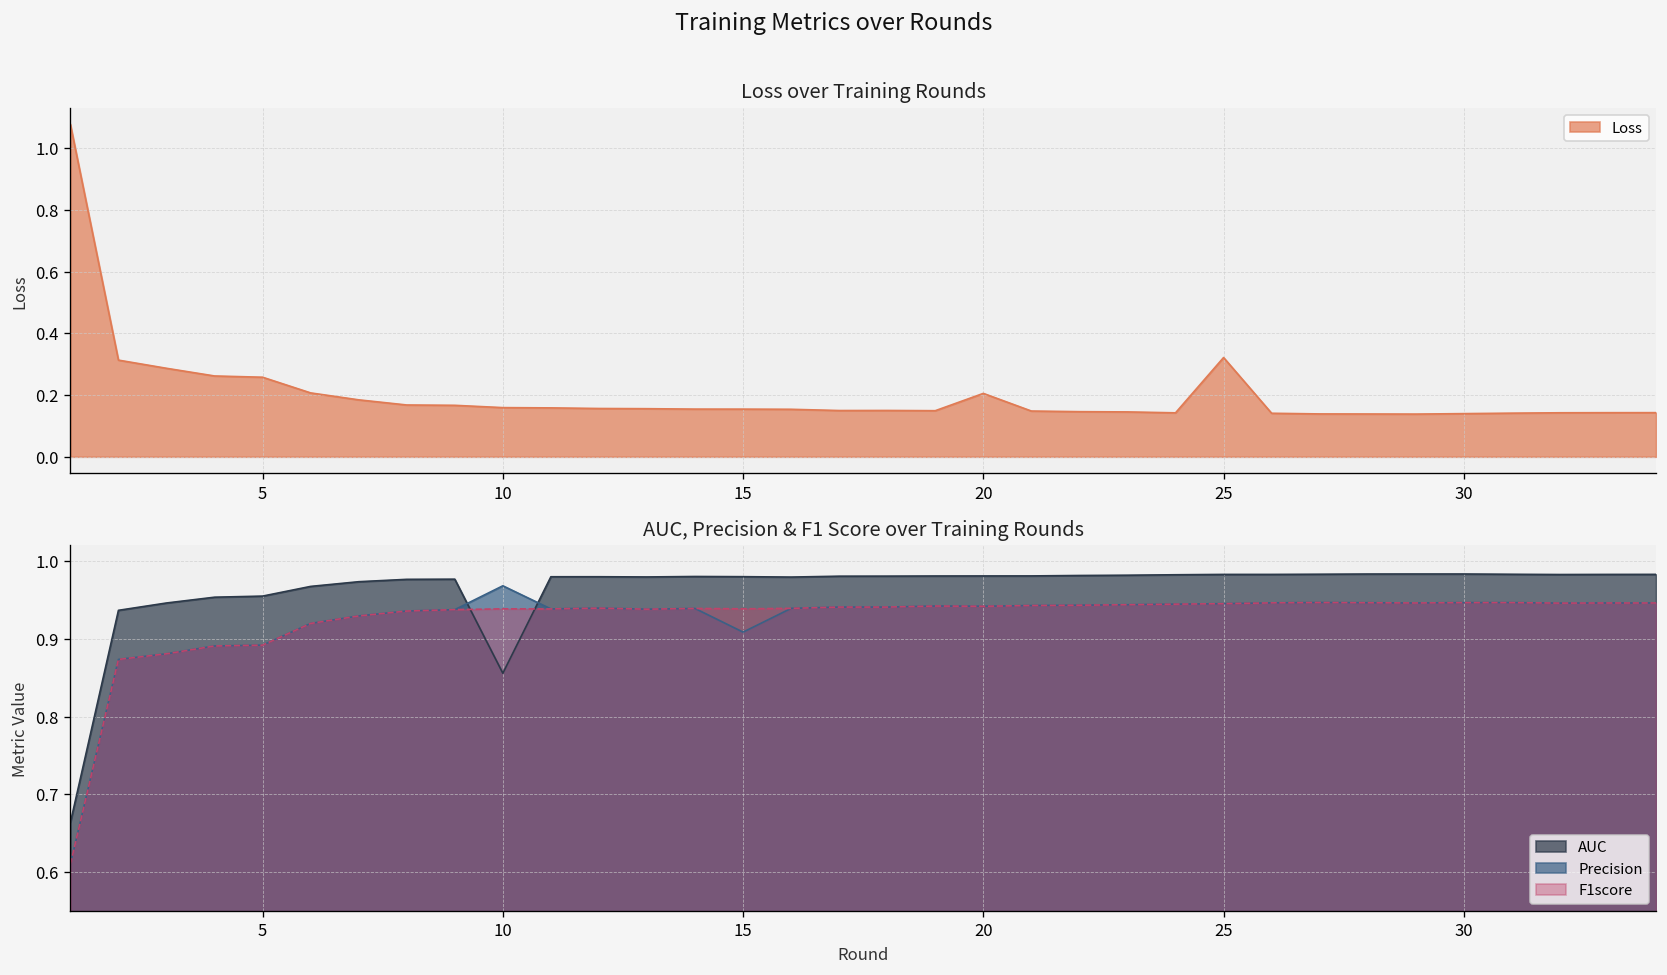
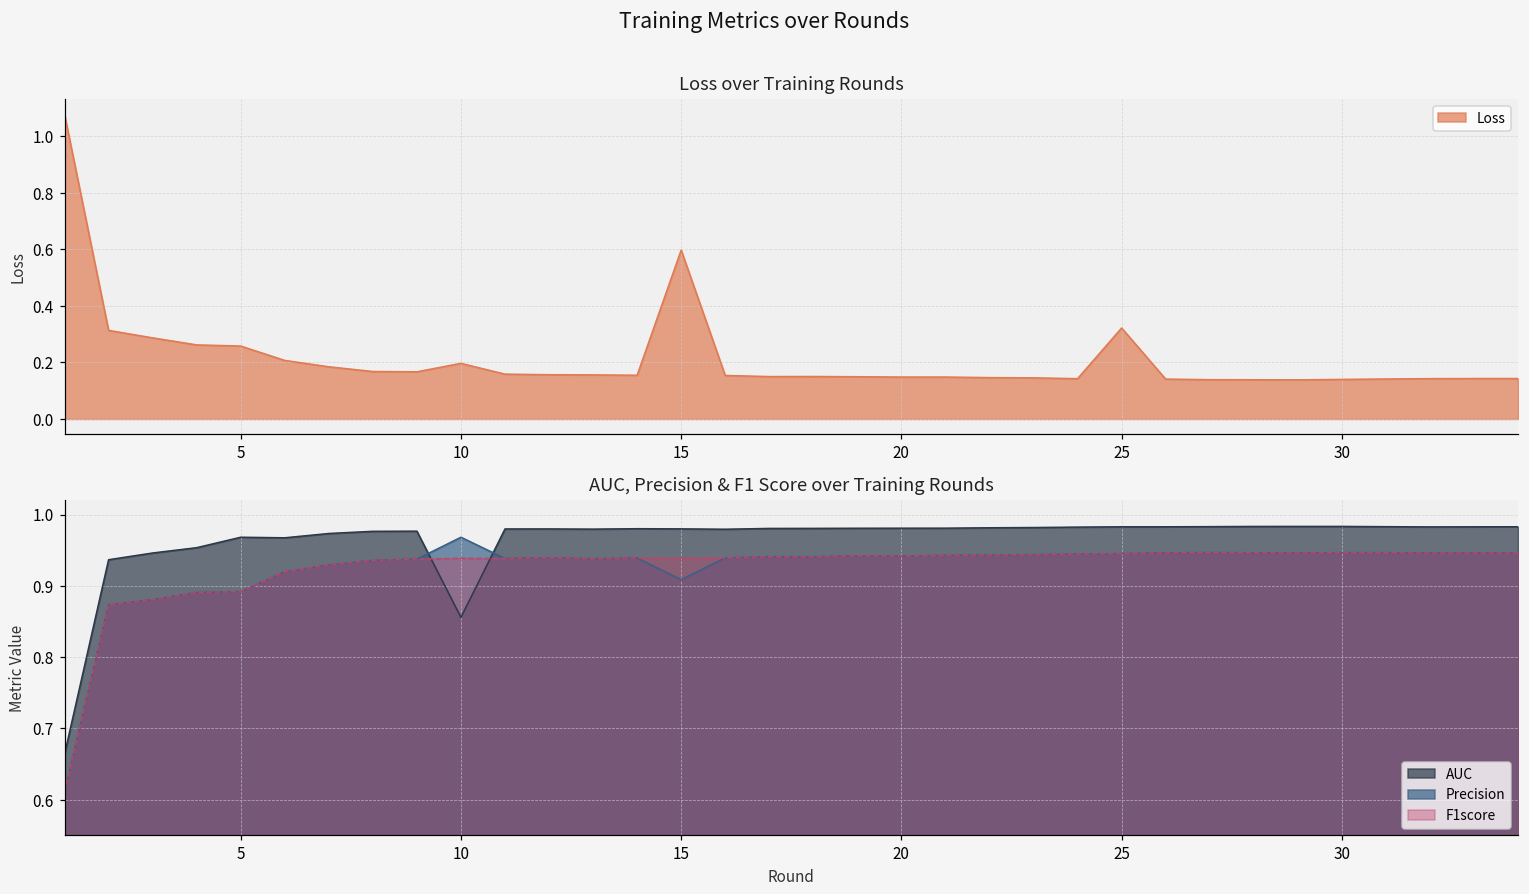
Loss over Training Rounds, 10: 0.16 -> 0.20
Loss over Training Rounds, 15: 0.15 -> 0.60
Loss over Training Rounds, 20: 0.21 -> 0.15
AUC, Precision & F1 Score over Training Rounds, AUC, 5: 0.95 -> 0.97
